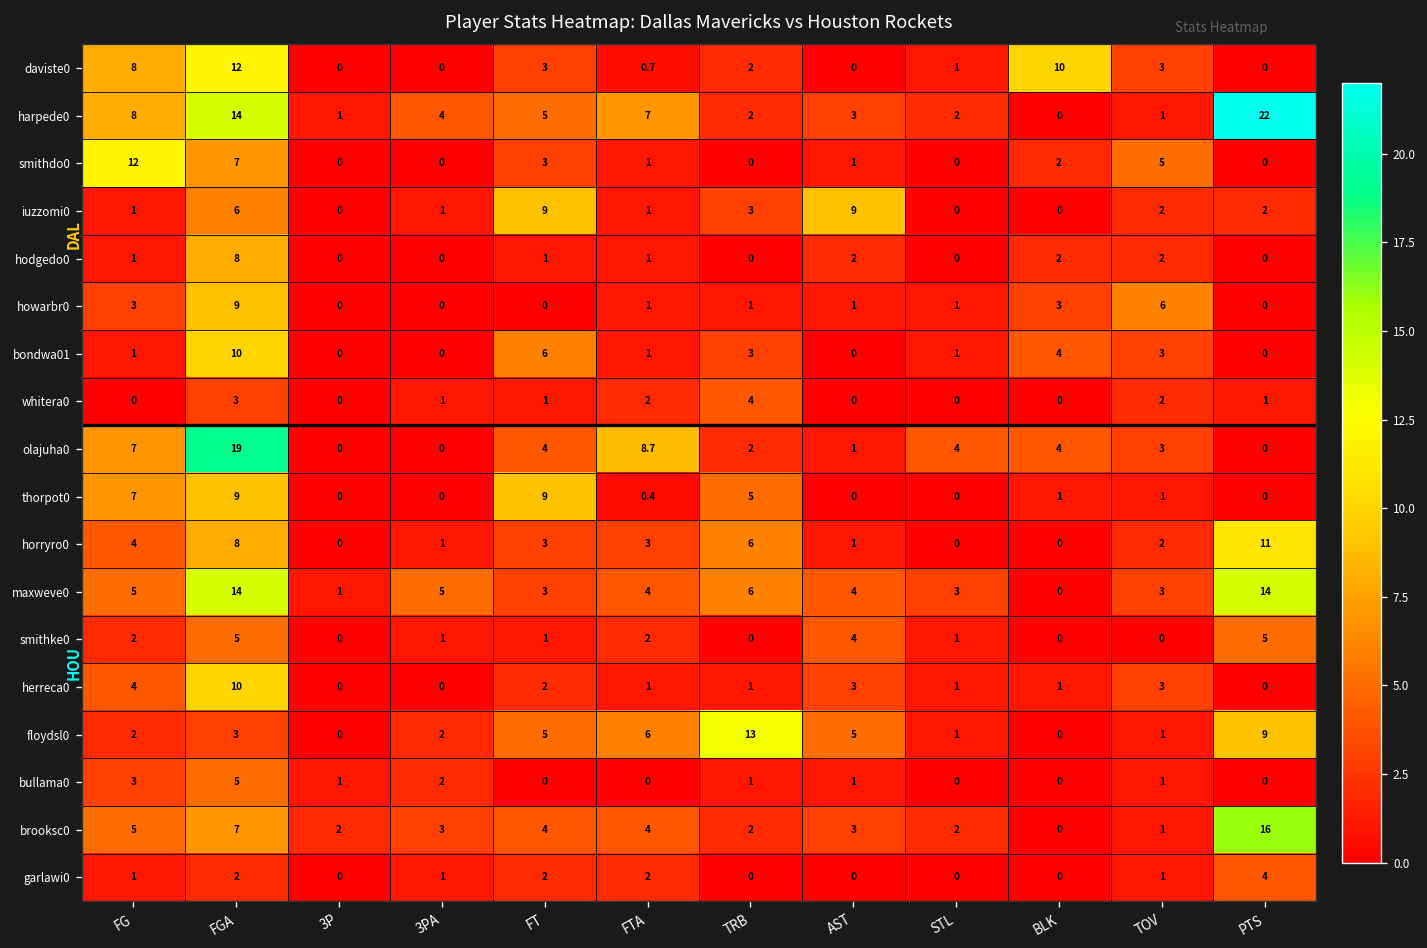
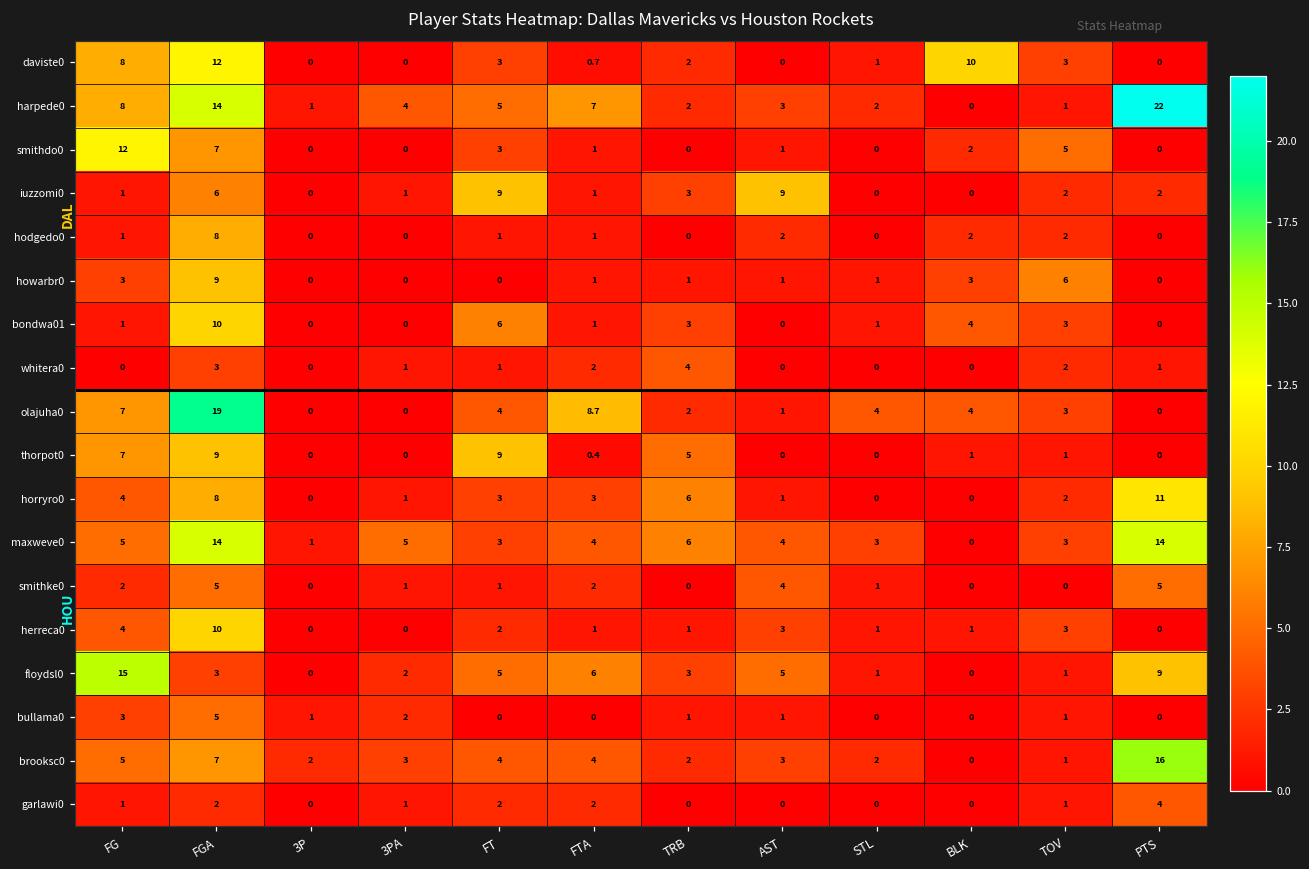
floydsl0, FG: 2 -> 15
floydsl0, TRB: 13 -> 3
